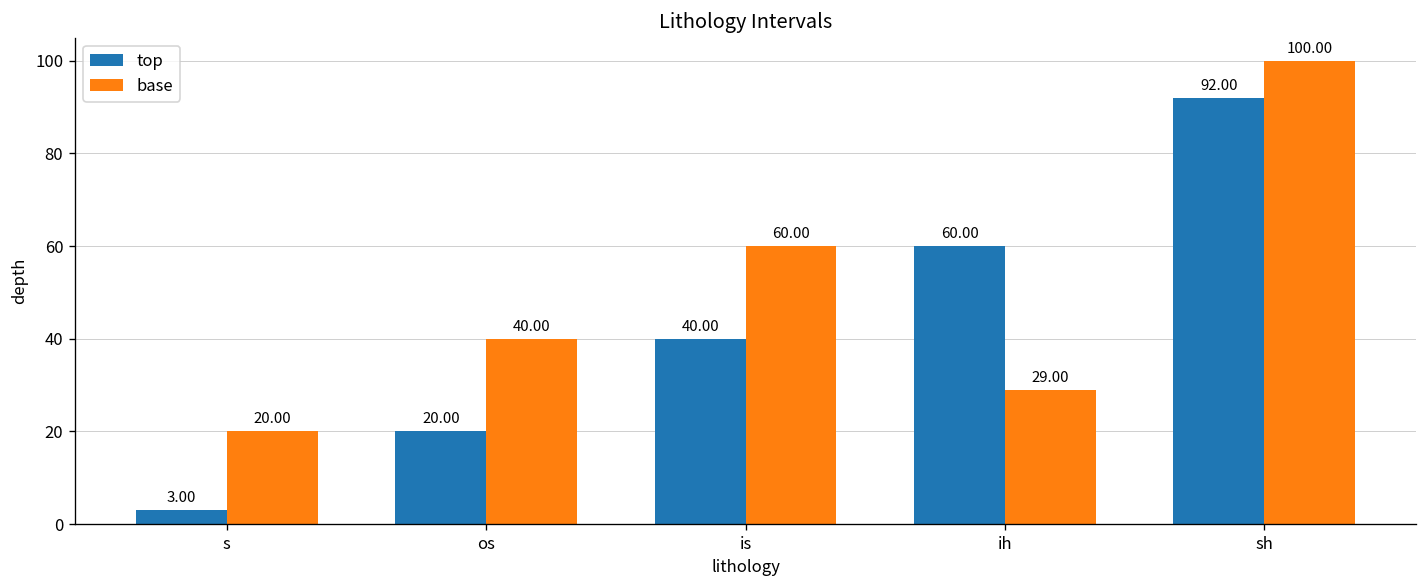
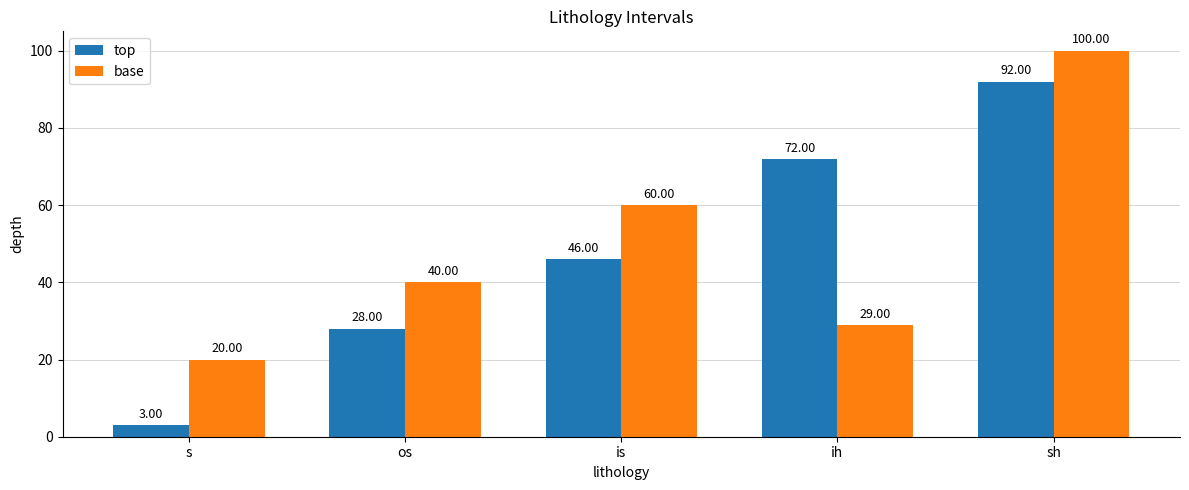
top, os: 20.00 -> 28.00
top, is: 40.00 -> 46.00
top, ih: 60.00 -> 72.00
